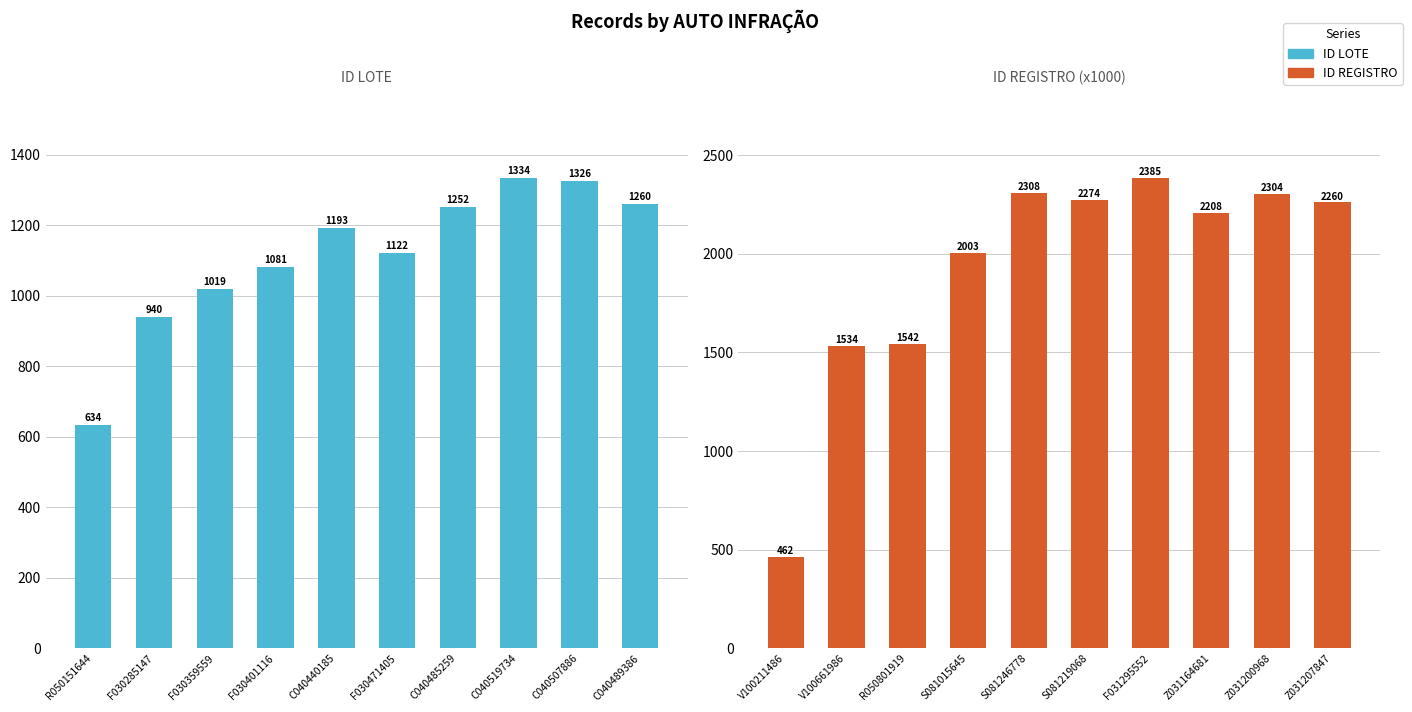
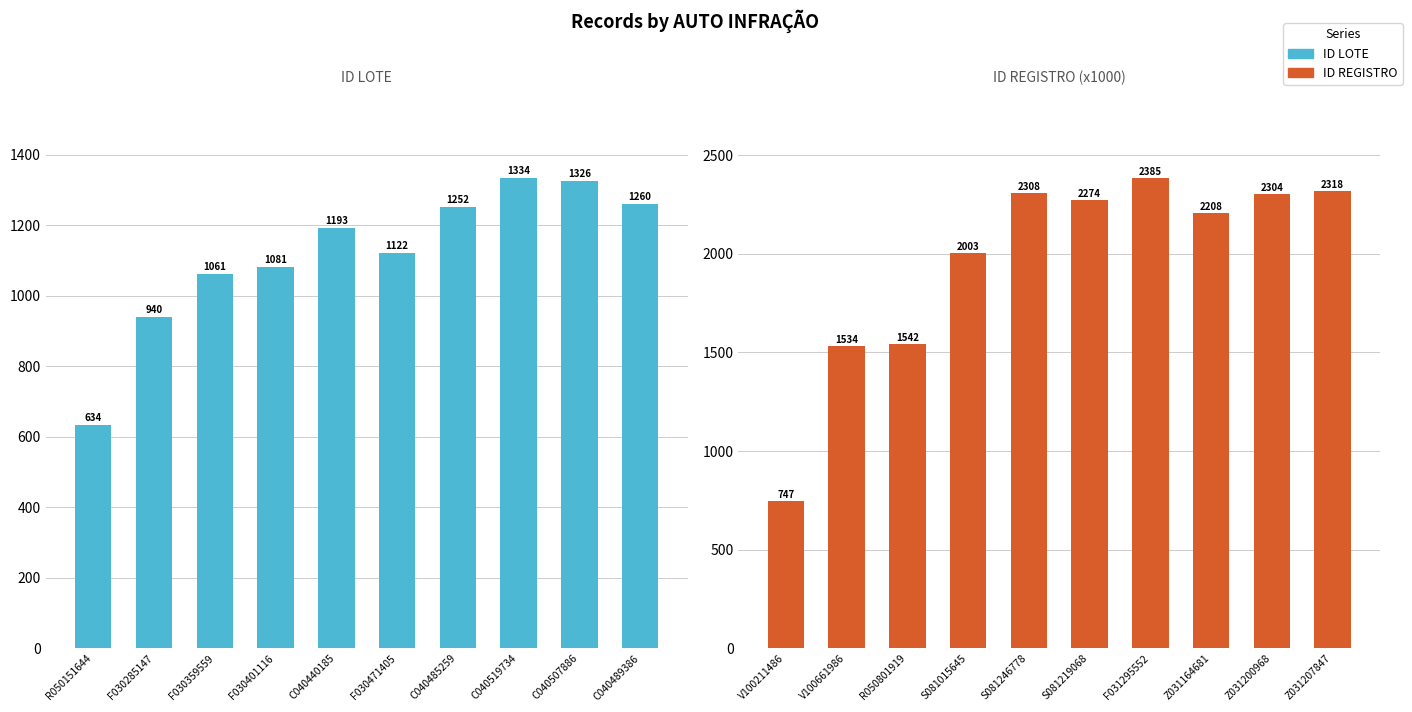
ID LOTE, F030359559: 1019 -> 1061
ID REGISTRO (x1000), V100211486: 462 -> 747
ID REGISTRO (x1000), Z031207847: 2260 -> 2318
